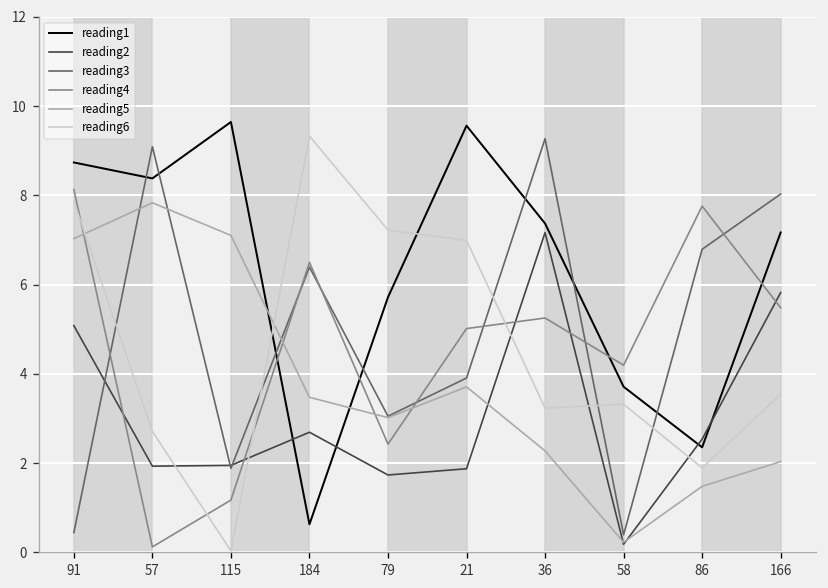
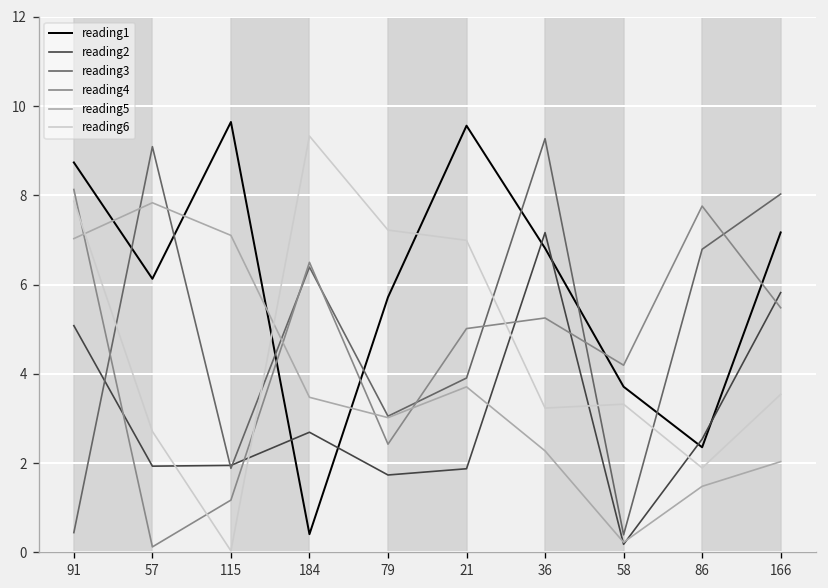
reading1, 57: 8.4 -> 6.1
reading1, 184: 0.6 -> 0.4
reading1, 36: 7.4 -> 6.8
